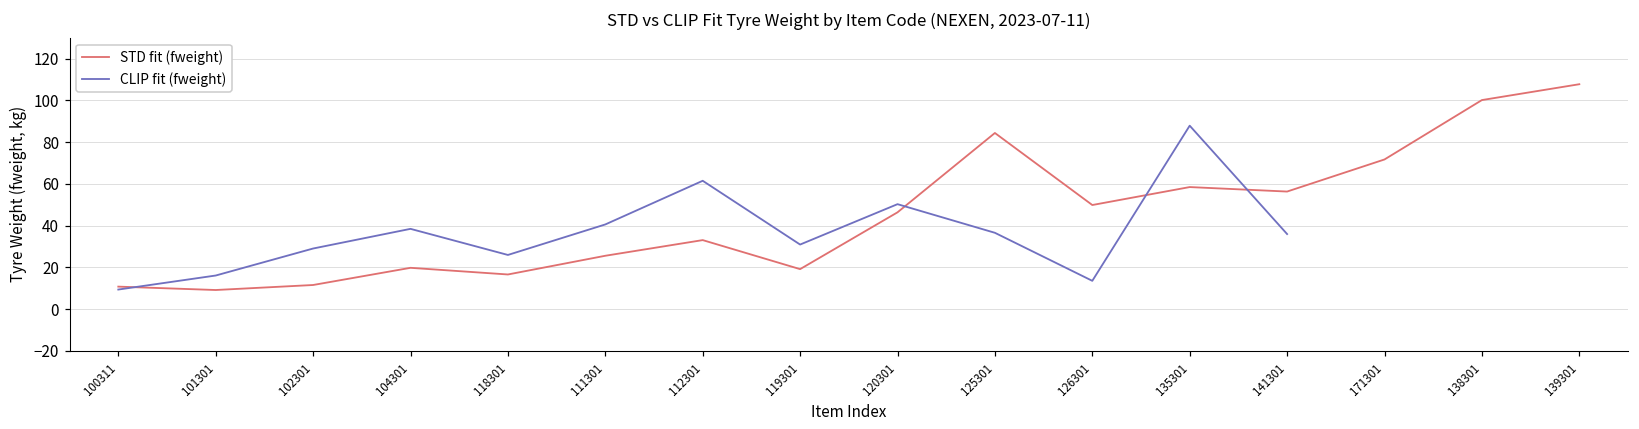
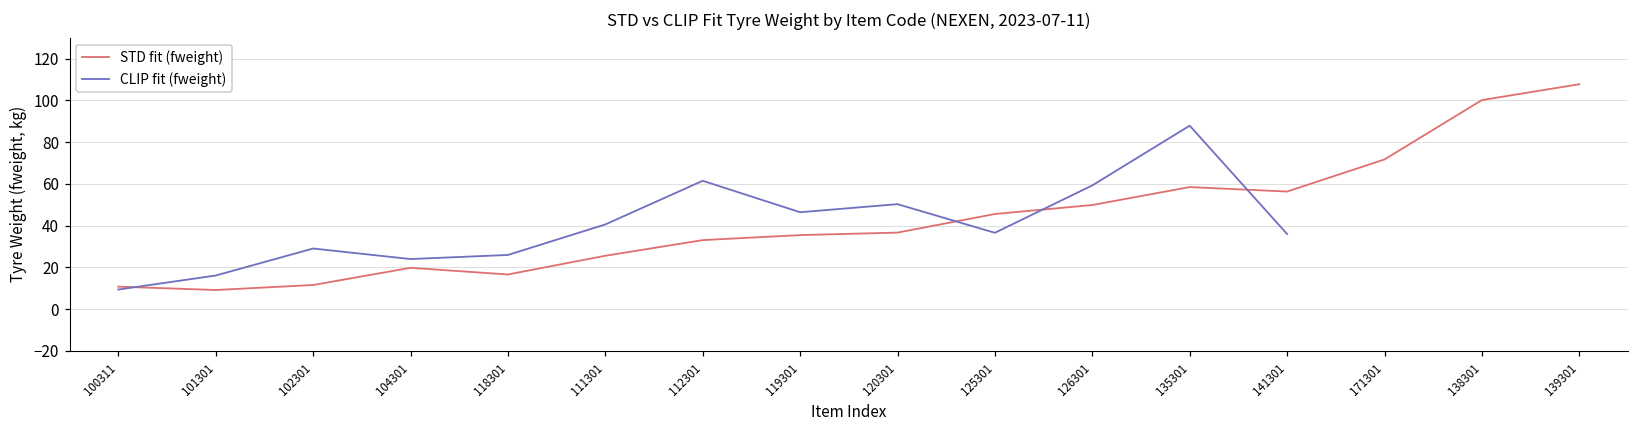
CLIP fit (fweight), 104301: 38 -> 24
STD fit (fweight), 119301: 19 -> 36
CLIP fit (fweight), 119301: 31 -> 46
STD fit (fweight), 120301: 46 -> 37
STD fit (fweight), 125301: 84 -> 46
CLIP fit (fweight), 126301: 14 -> 59
